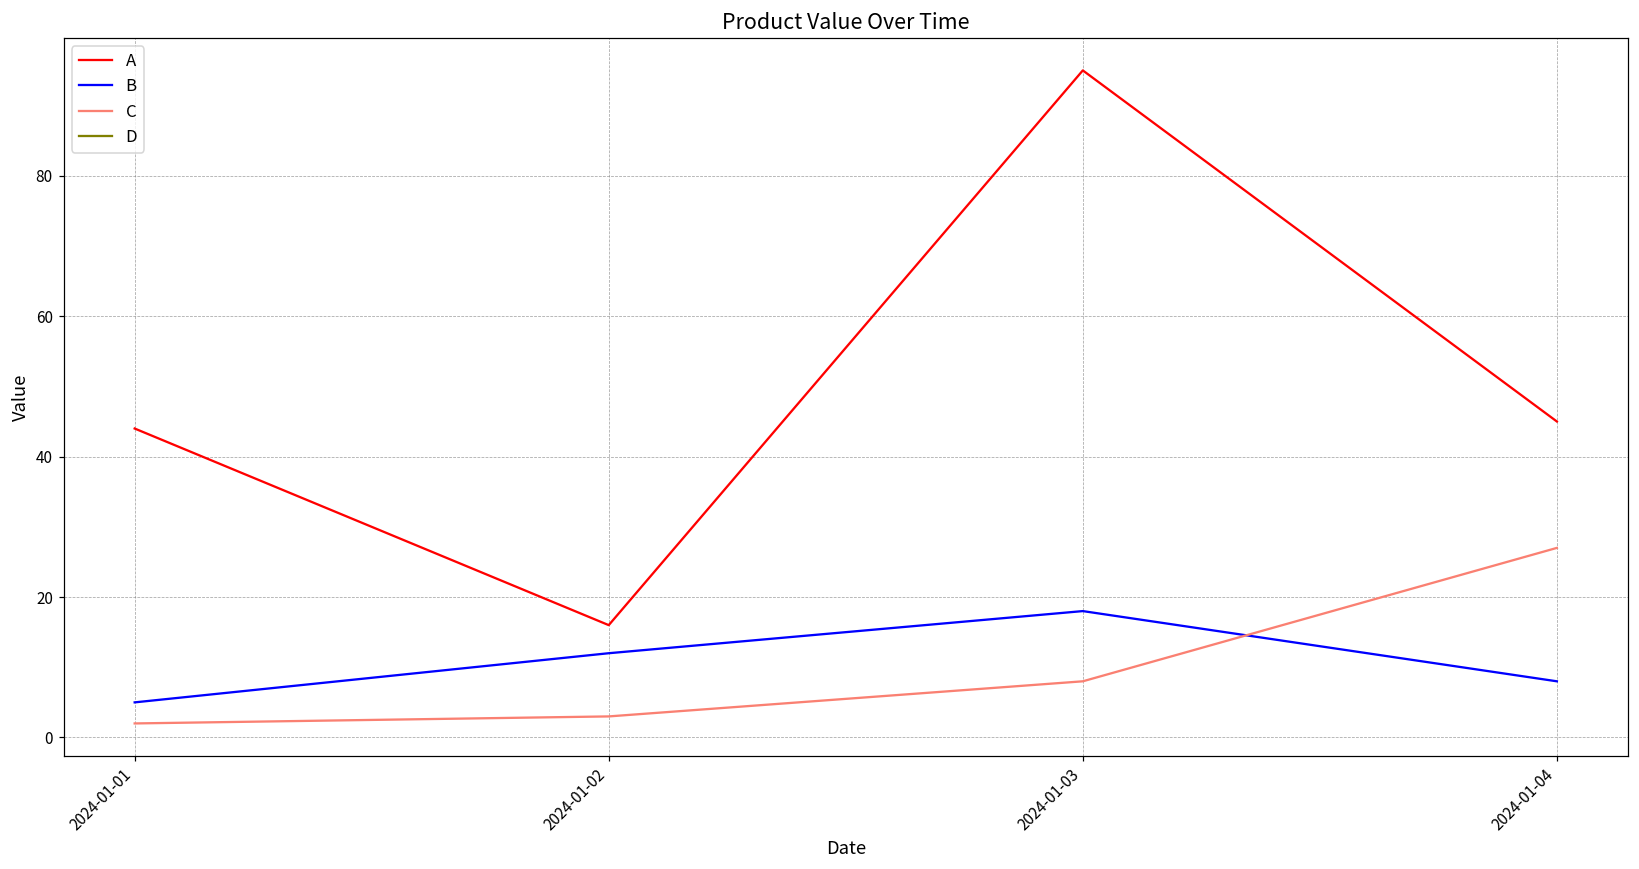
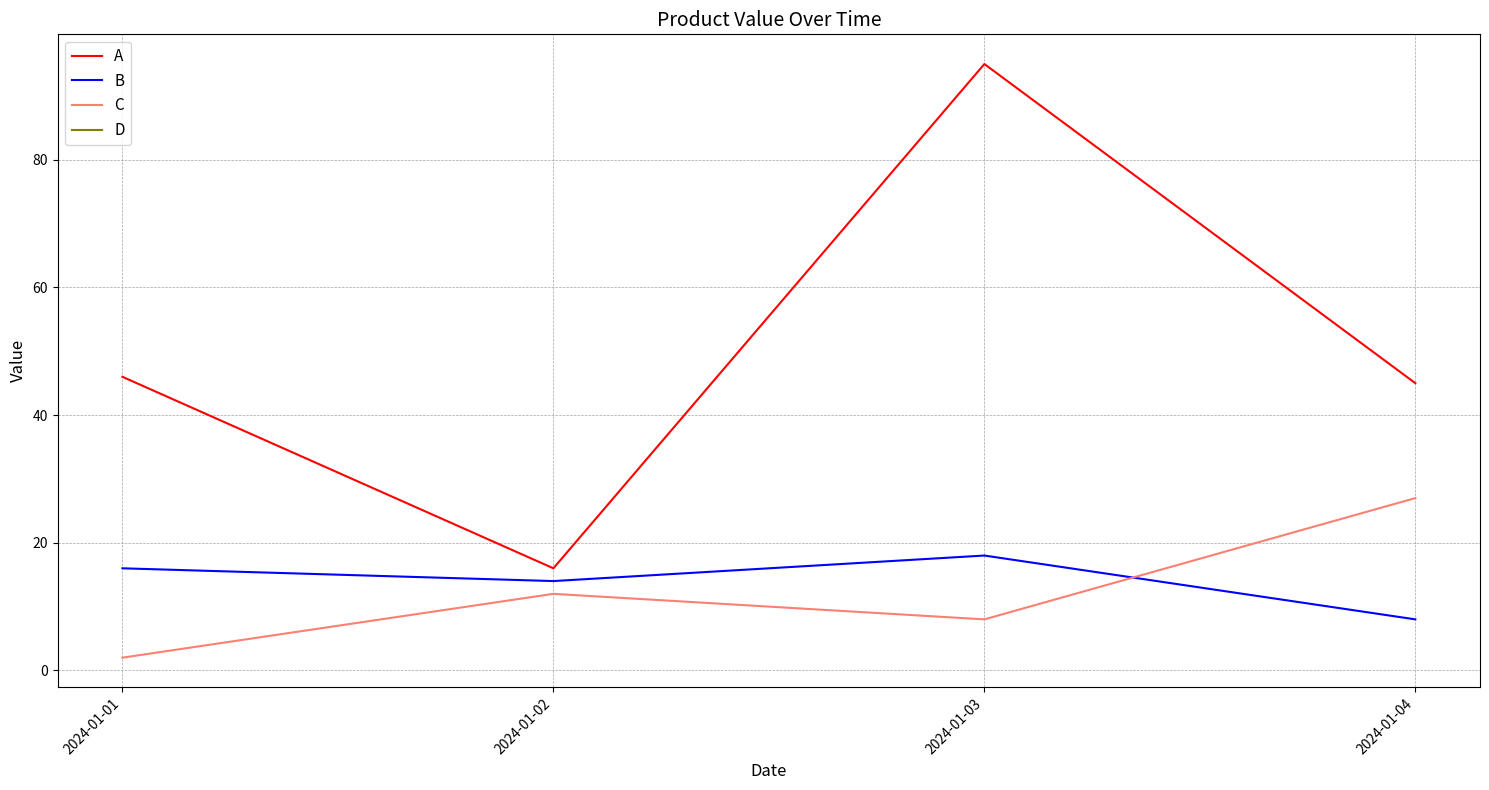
A, 2024-01-01: 44 -> 46
B, 2024-01-01: 5 -> 16
B, 2024-01-02: 12 -> 14
C, 2024-01-02: 3 -> 12
